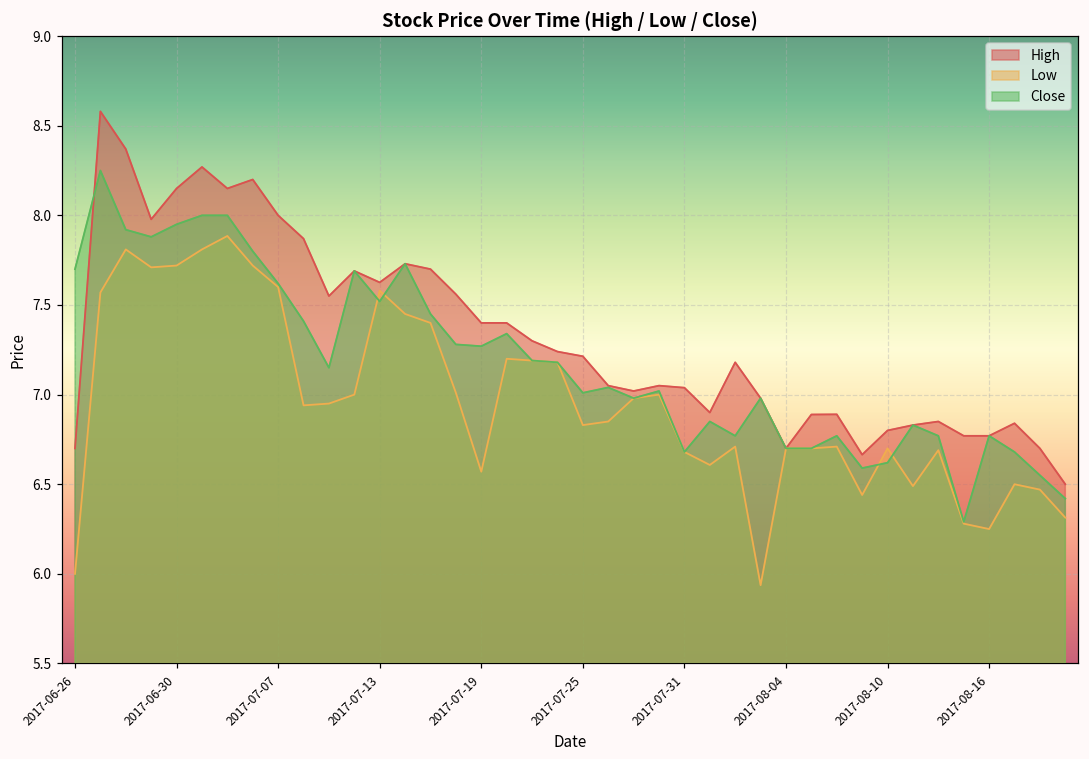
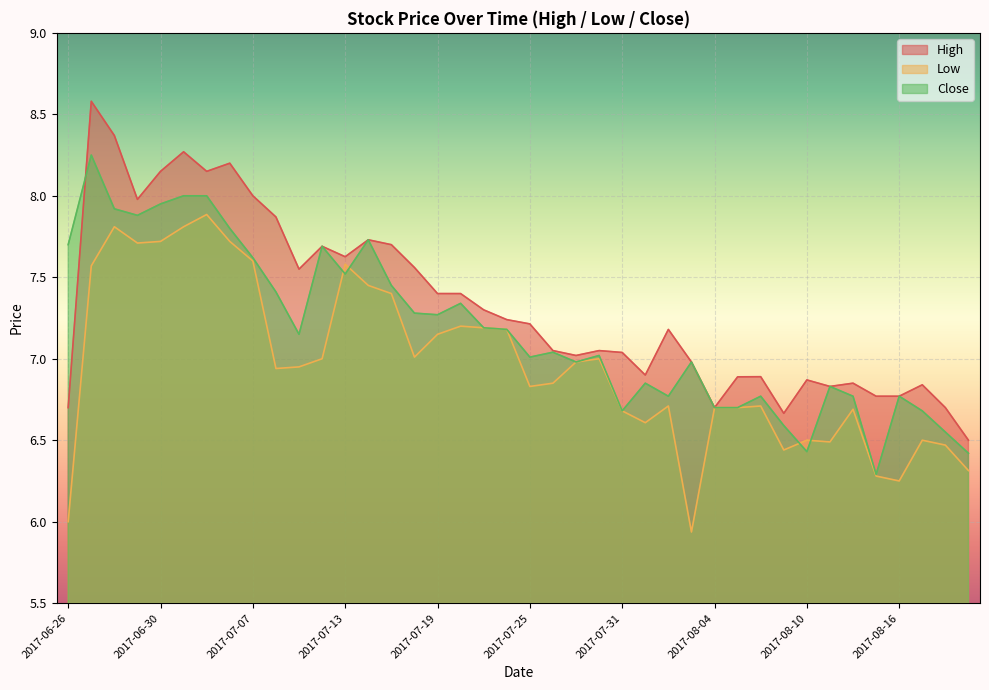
Low, 2017-07-19: 6.57 -> 7.15
High, 2017-08-10: 6.80 -> 6.87
Low, 2017-08-10: 6.7 -> 6.5
Close, 2017-08-10: 6.62 -> 6.43
